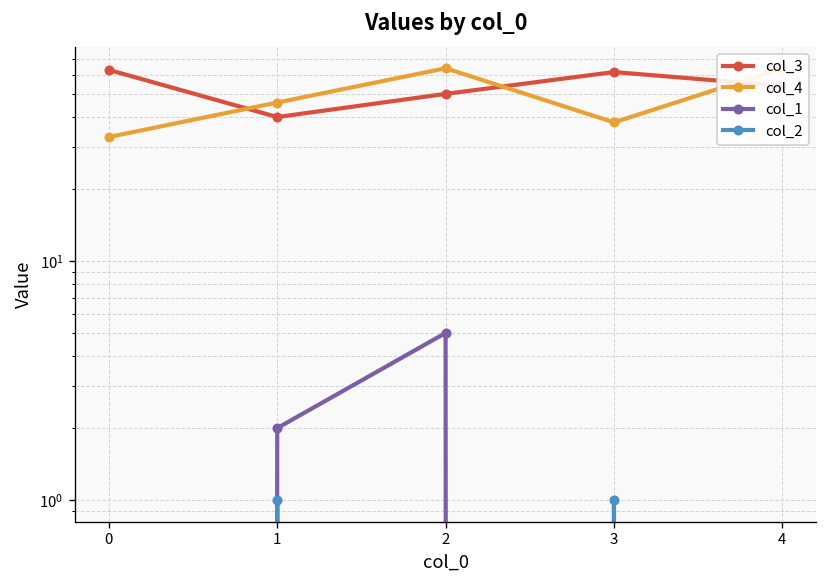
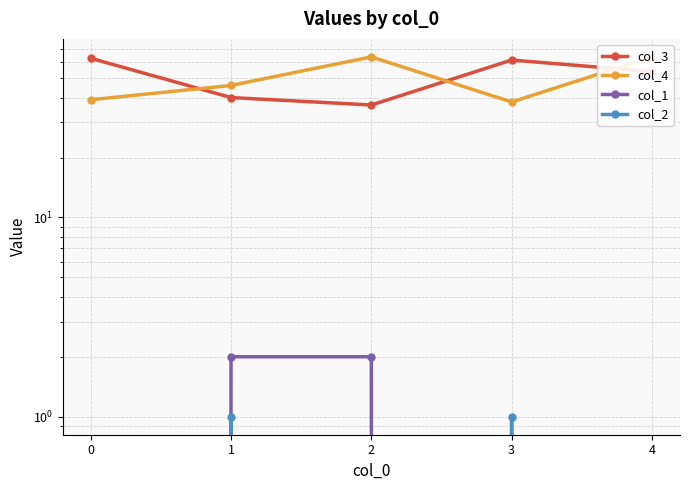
col_4, 0: 33 -> 39
col_3, 2: 50 -> 37
col_1, 2: 5 -> 2
